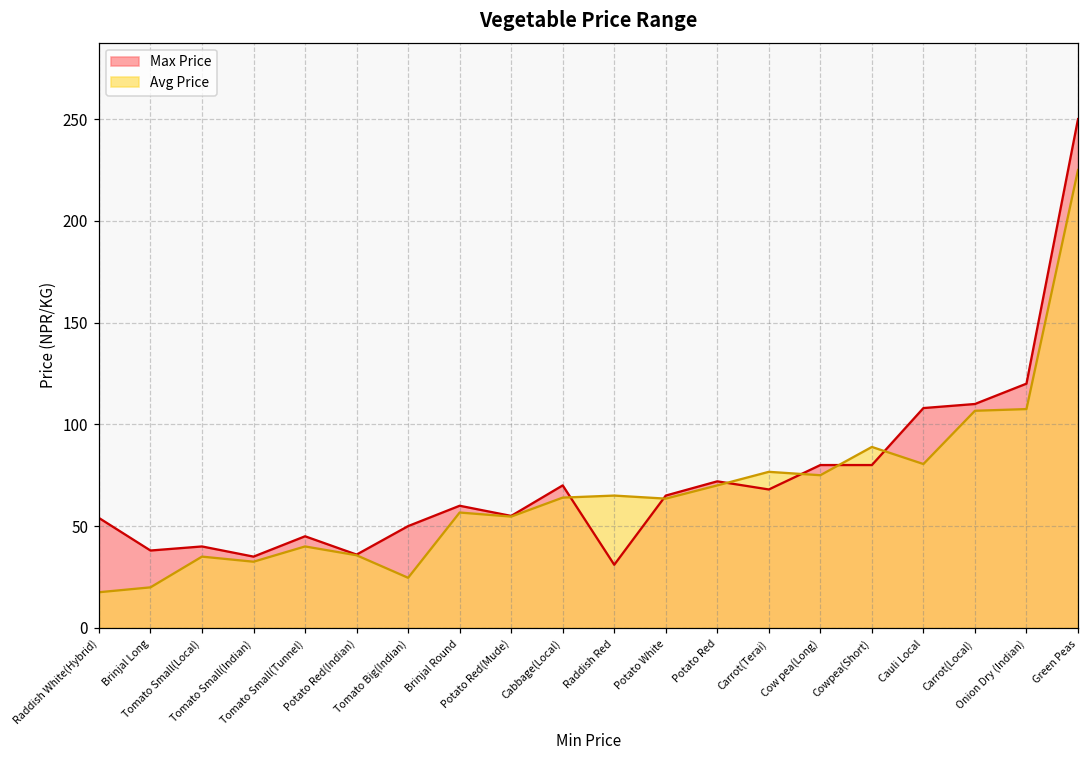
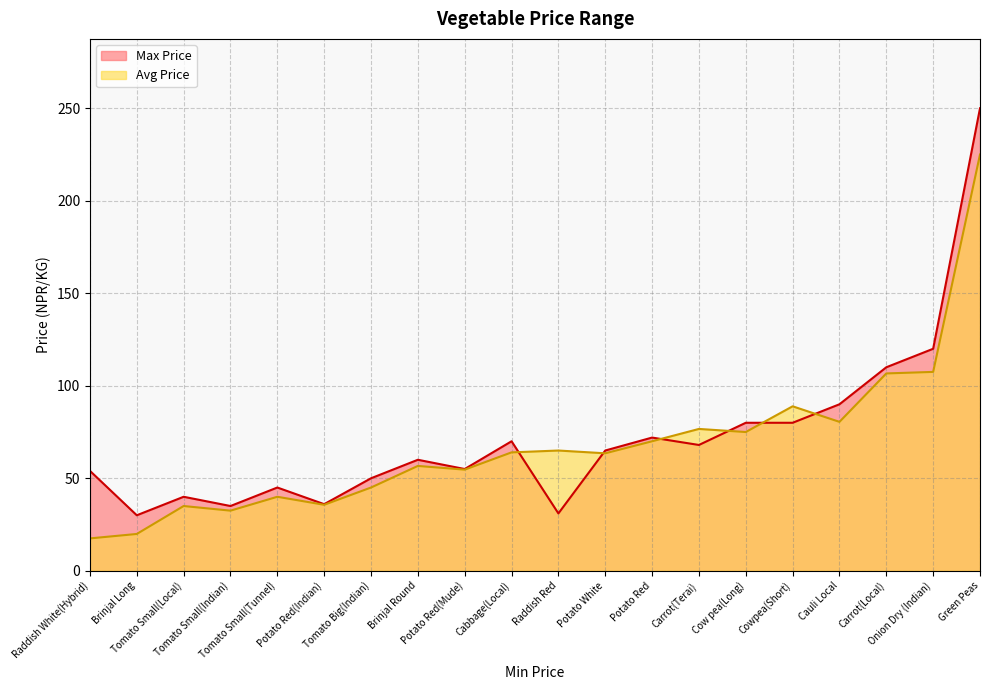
Max Price, Brinjal Long: 38 -> 30
Avg Price, Tomato Big(Indian): 25 -> 45
Max Price, Cauli Local: 108 -> 90
